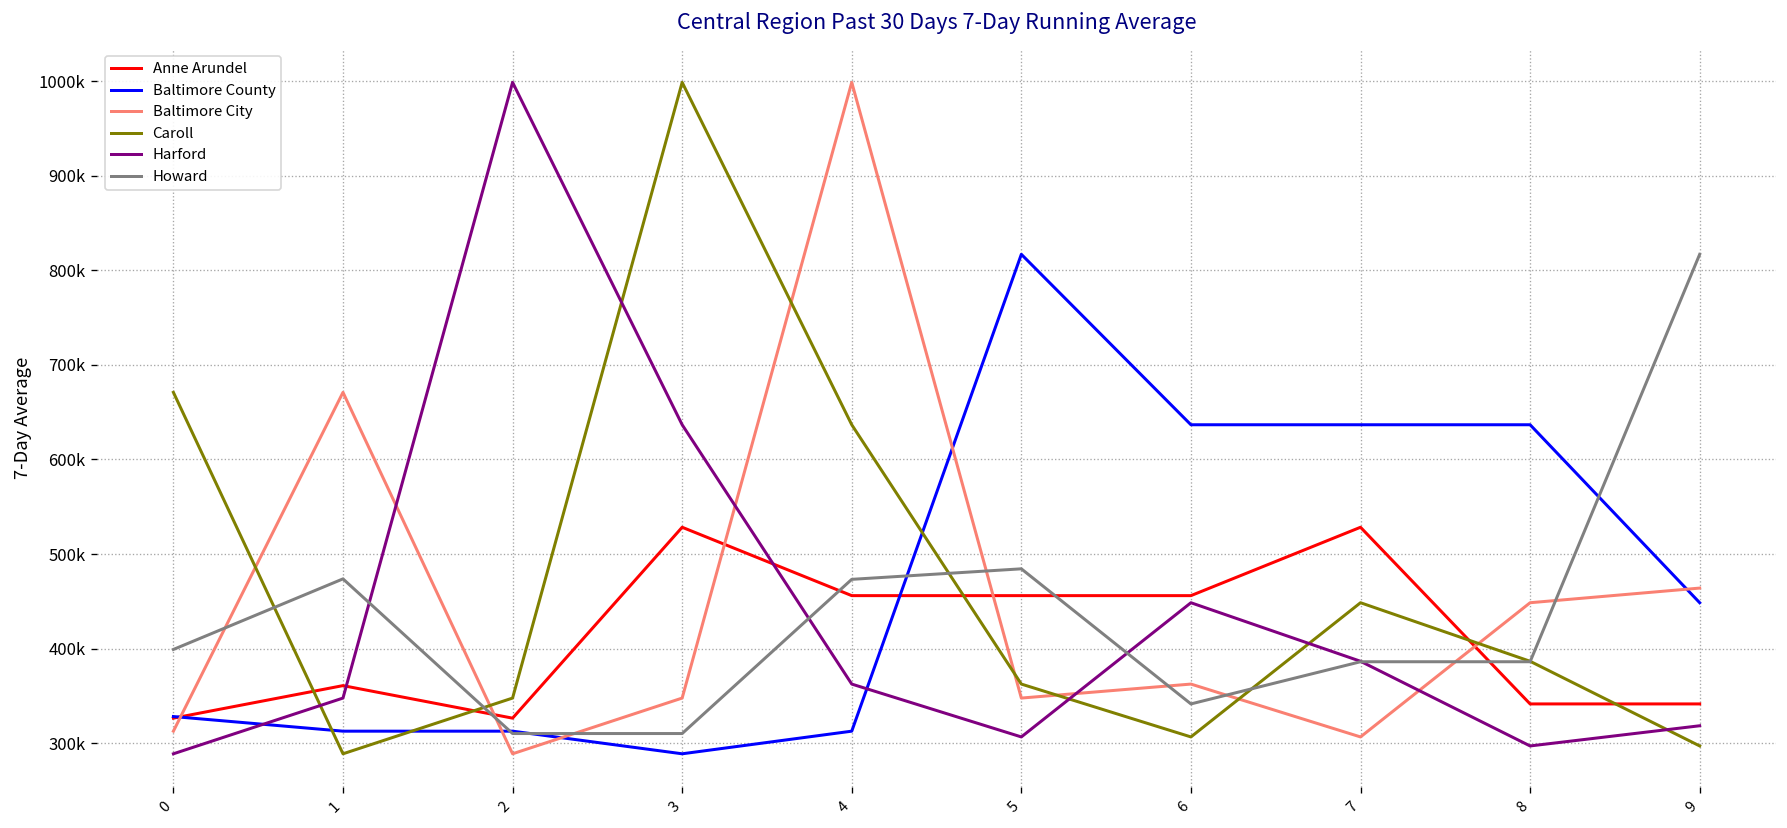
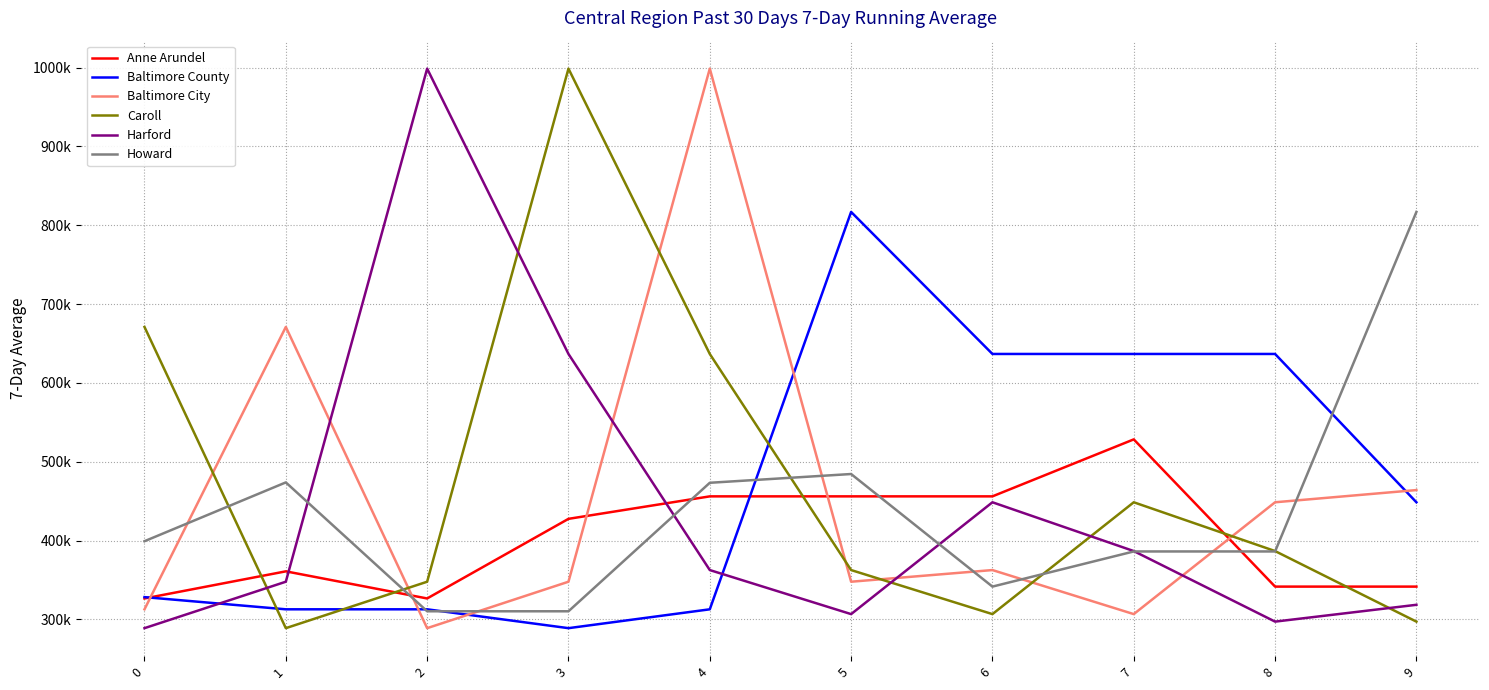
Anne Arundel, 3: 530000 -> 430000
